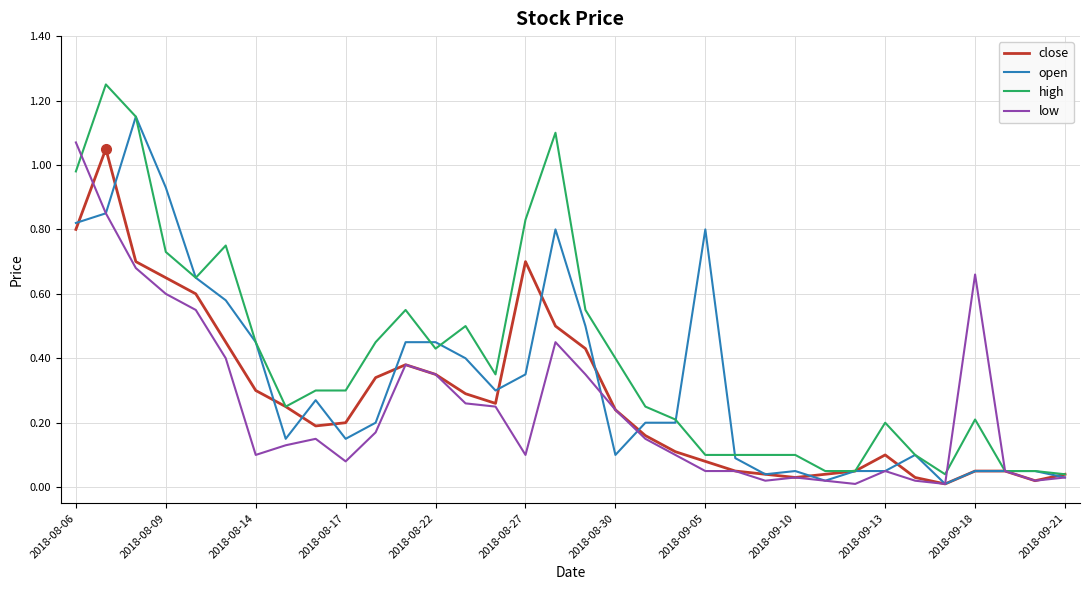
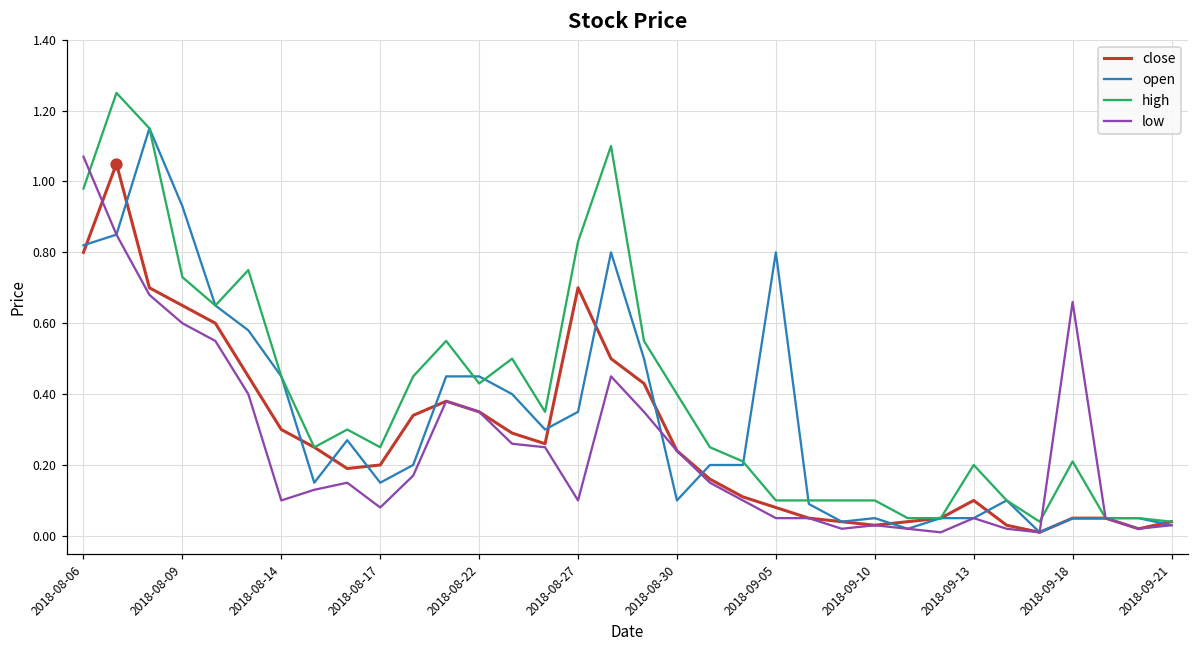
high, 2018-08-17: 0.30 -> 0.25
